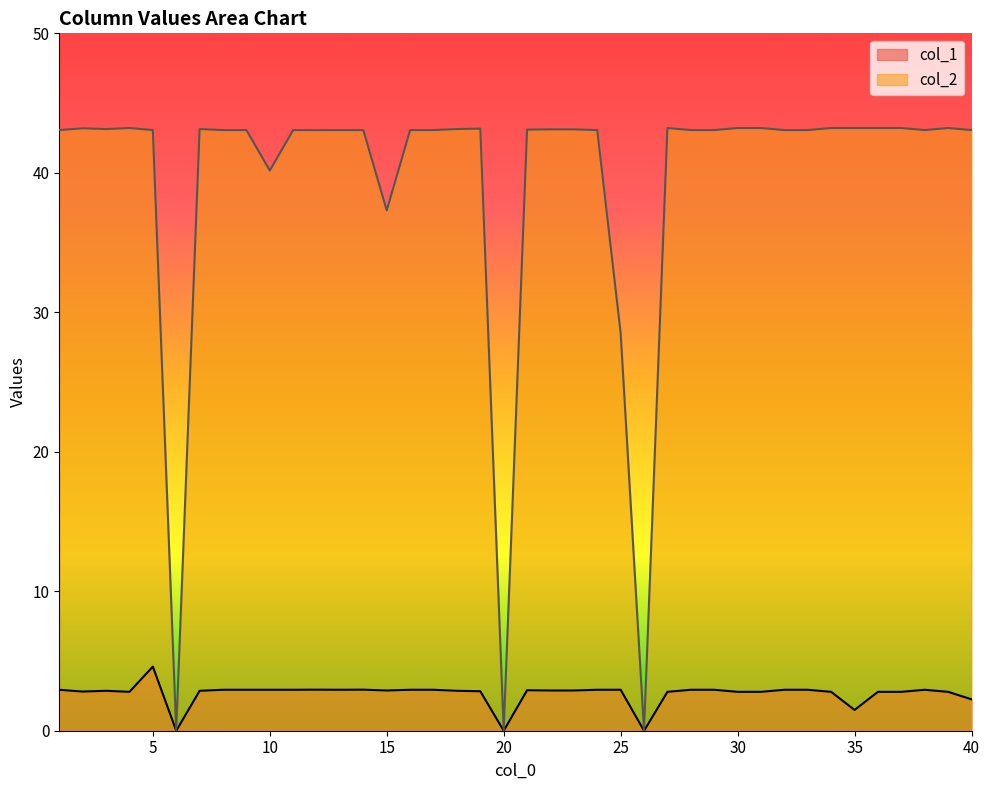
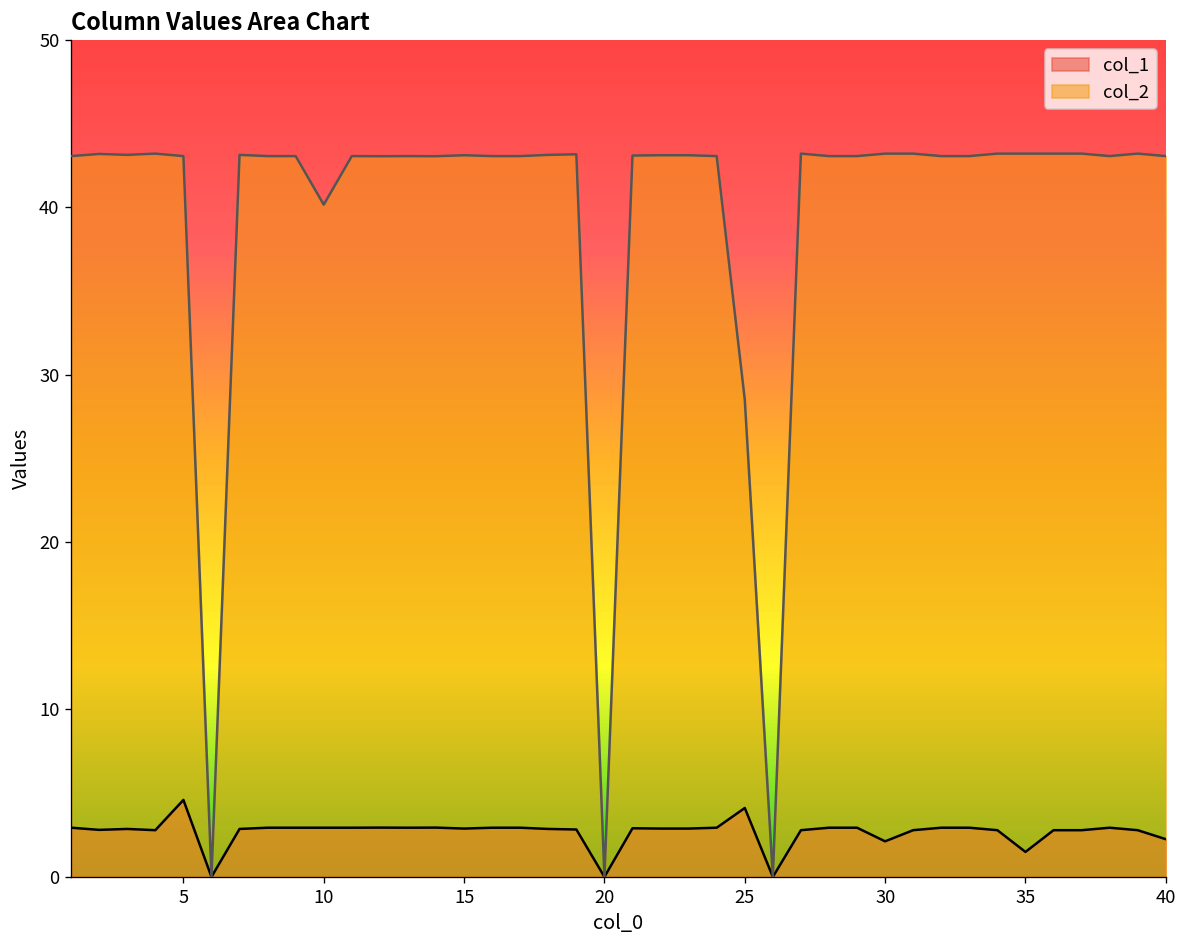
col_2, 15: 37.3 -> 43.1
col_1, 25: 2.9 -> 4.1
col_1, 30: 2.8 -> 2.1
